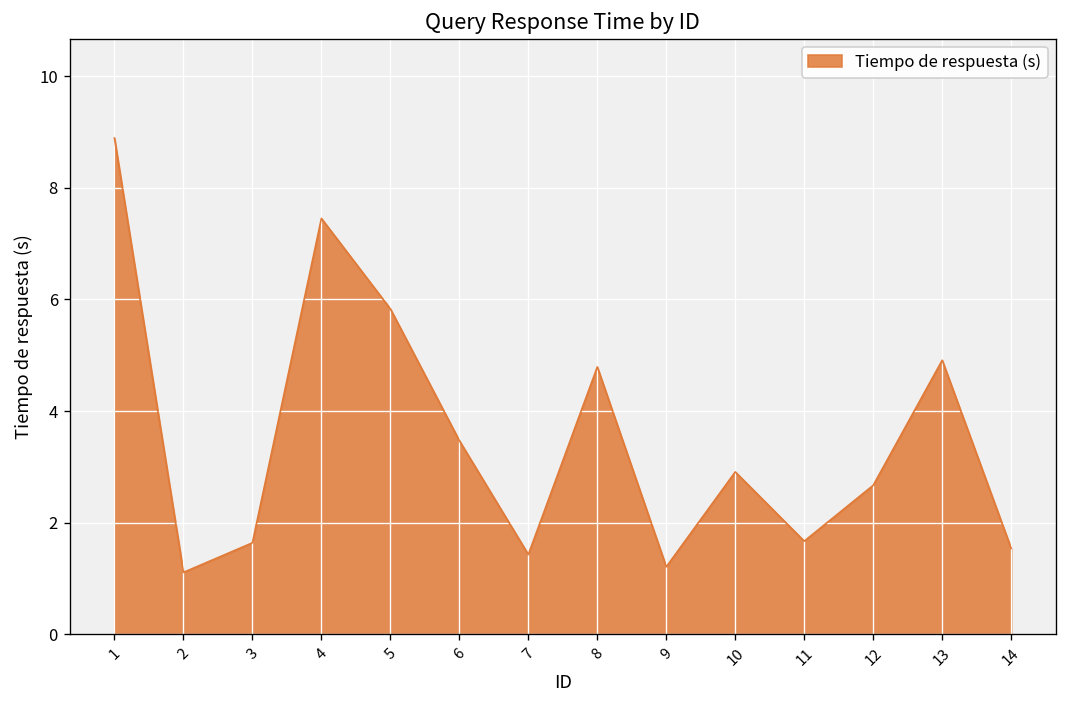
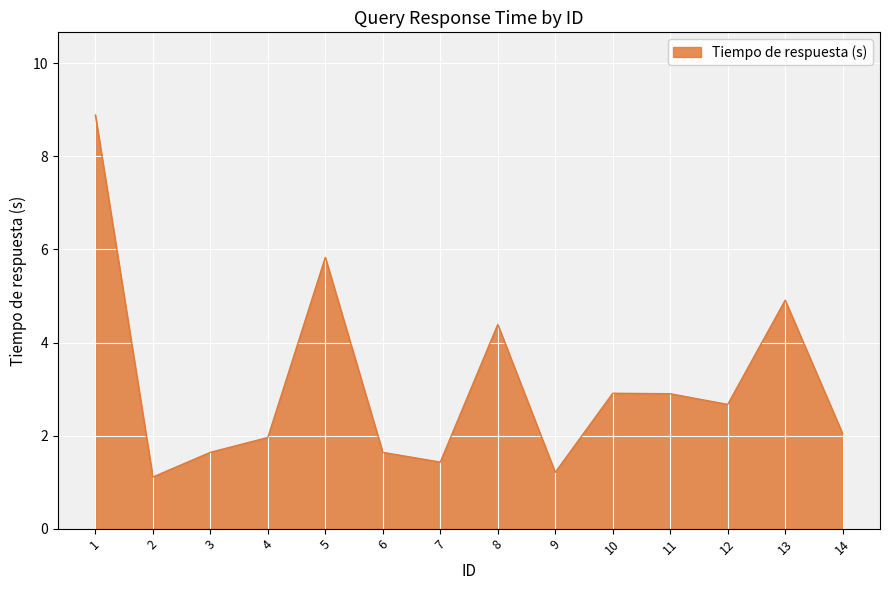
4: 7.5 -> 2.0
6: 3.5 -> 1.6
8: 4.8 -> 4.4
11: 1.7 -> 2.9
14: 1.5 -> 2.0
